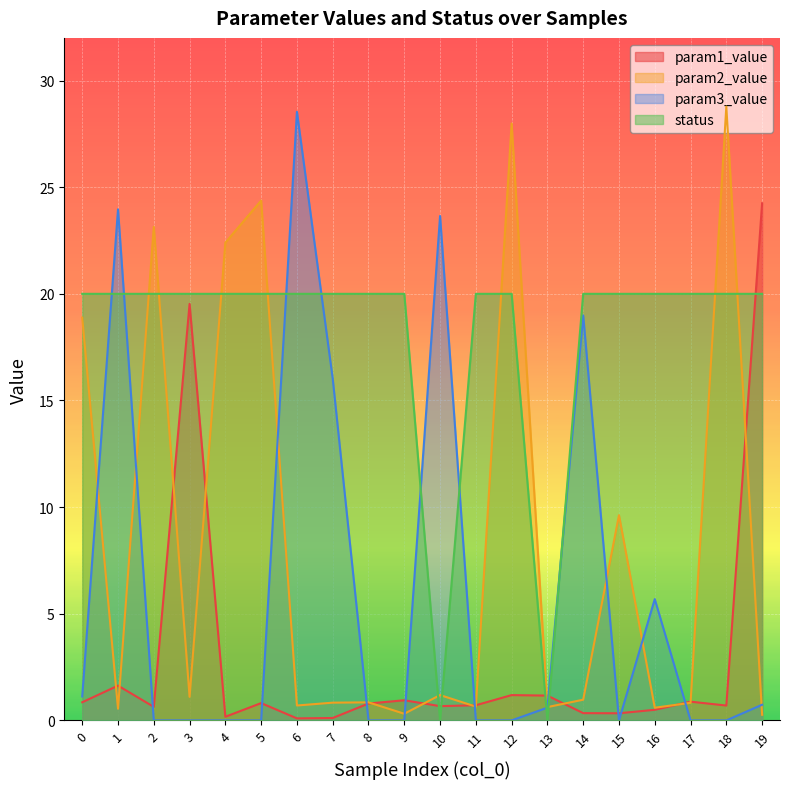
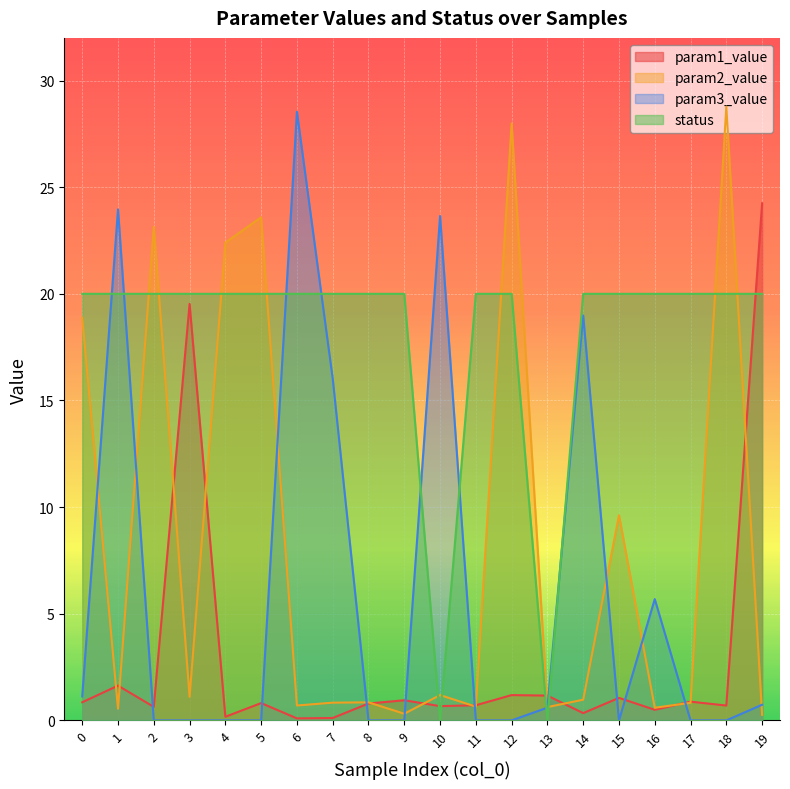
param2_value, 5: 24.4 -> 23.6
param1_value, 15: 0.3 -> 1.1
